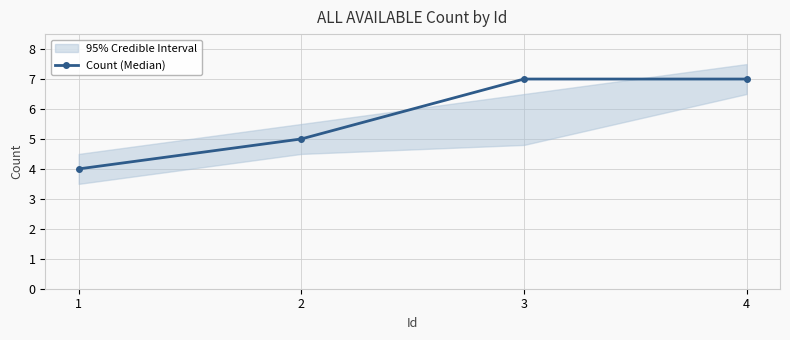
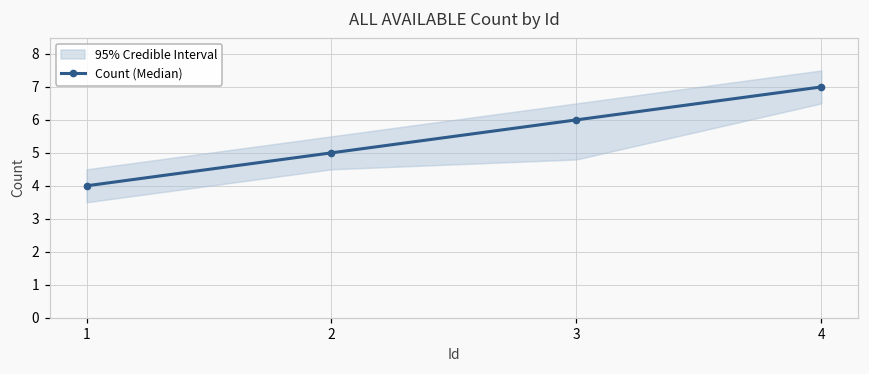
Count (Median), 3: 7 -> 6
